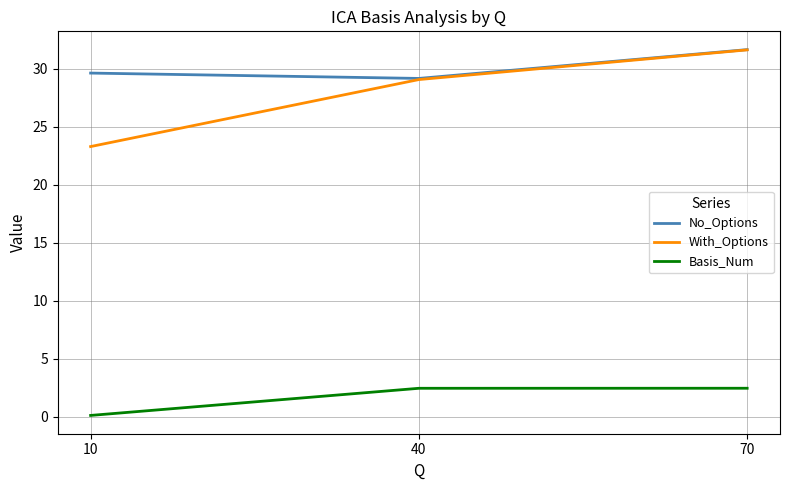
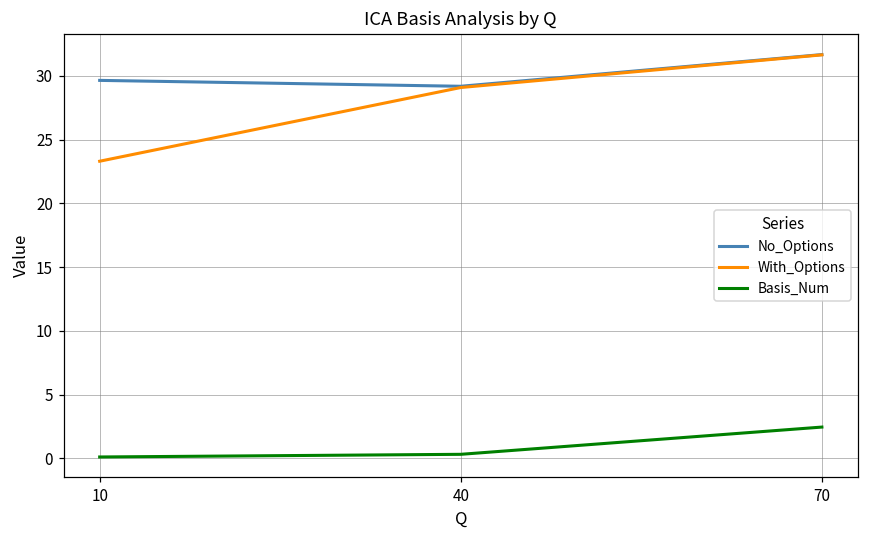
Basis_Num, 40: 2.5 -> 0.3
